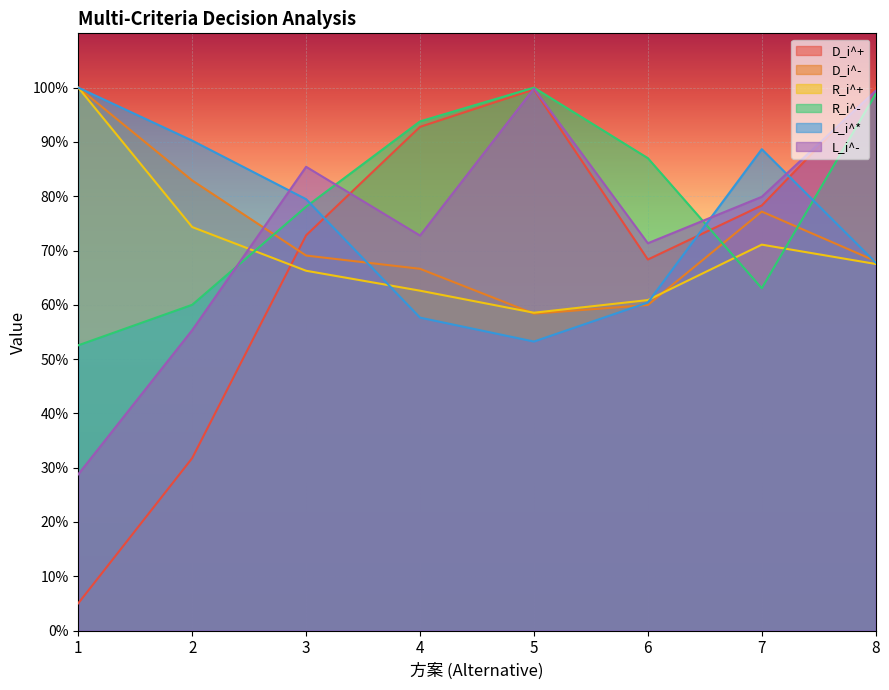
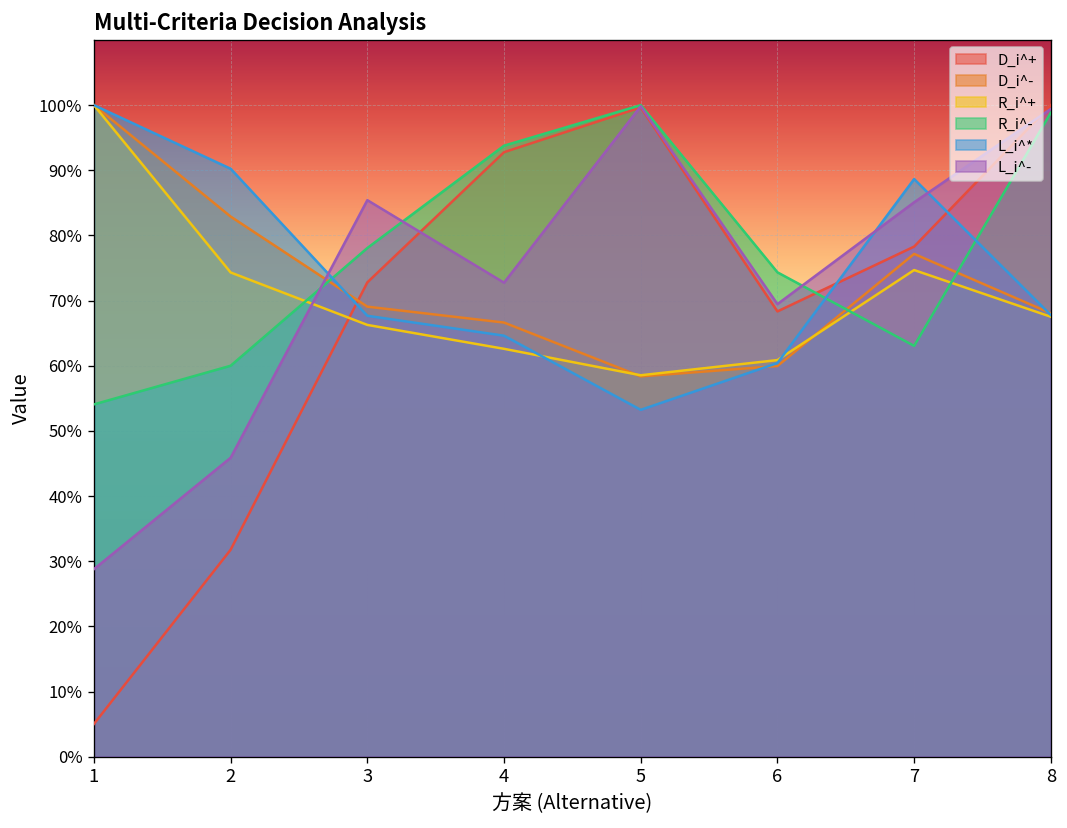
R_i^-, 1: 53% -> 54%
L_i^-, 2: 55% -> 46%
L_i^*, 3: 79% -> 68%
L_i^*, 4: 58% -> 65%
R_i^-, 6: 87% -> 74%
L_i^-, 6: 71% -> 69%
R_i^+, 7: 71% -> 75%
L_i^-, 7: 80% -> 85%
